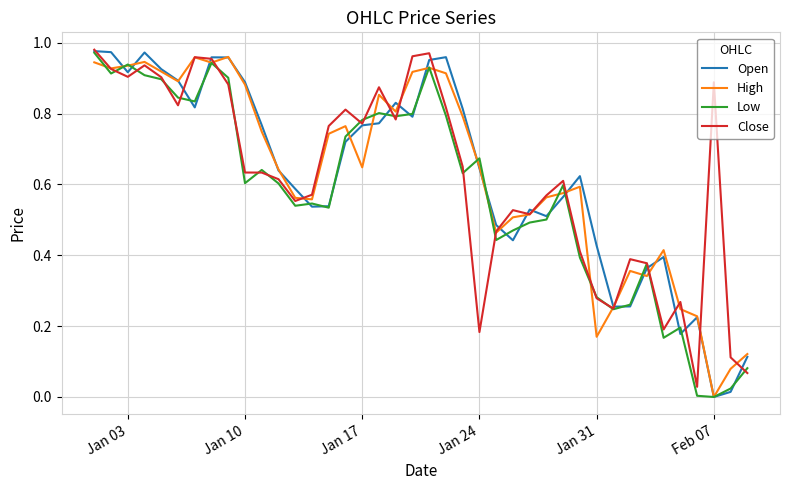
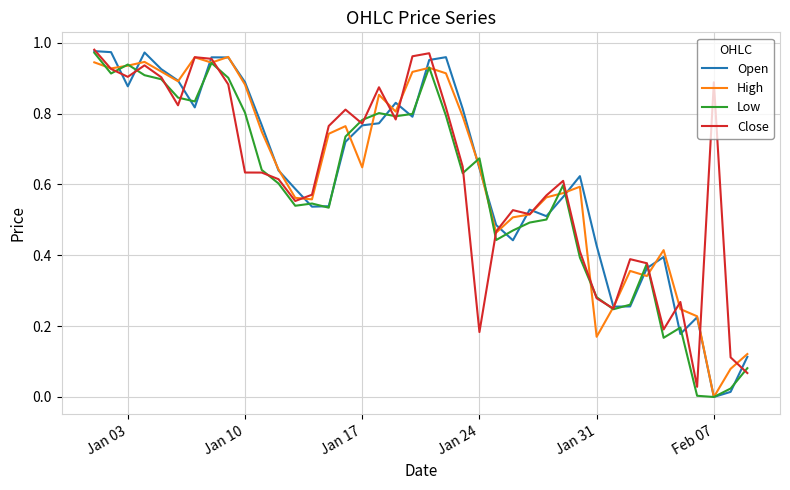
Open, Jan 03: 0.92 -> 0.88
Low, Jan 10: 0.60 -> 0.80
